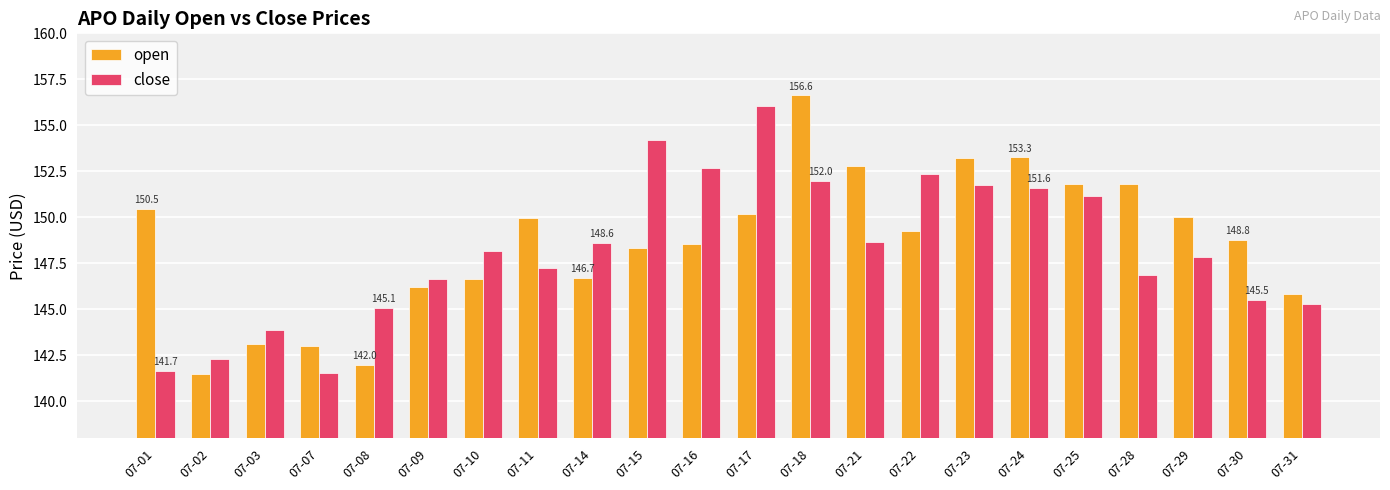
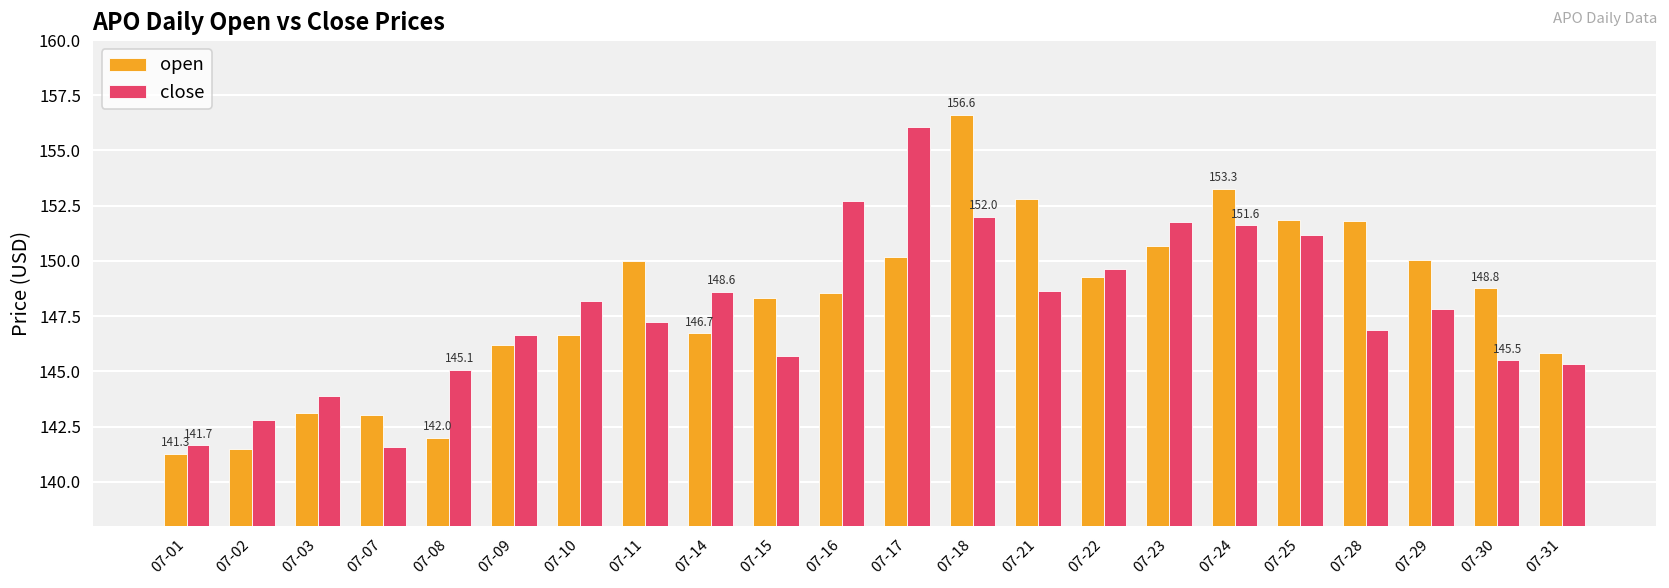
open, 07-01: 150.5 -> 141.3
close, 07-02: 142.3 -> 142.8
close, 07-15: 154.2 -> 145.7
close, 07-22: 152.3 -> 149.6
open, 07-23: 153.2 -> 150.7
